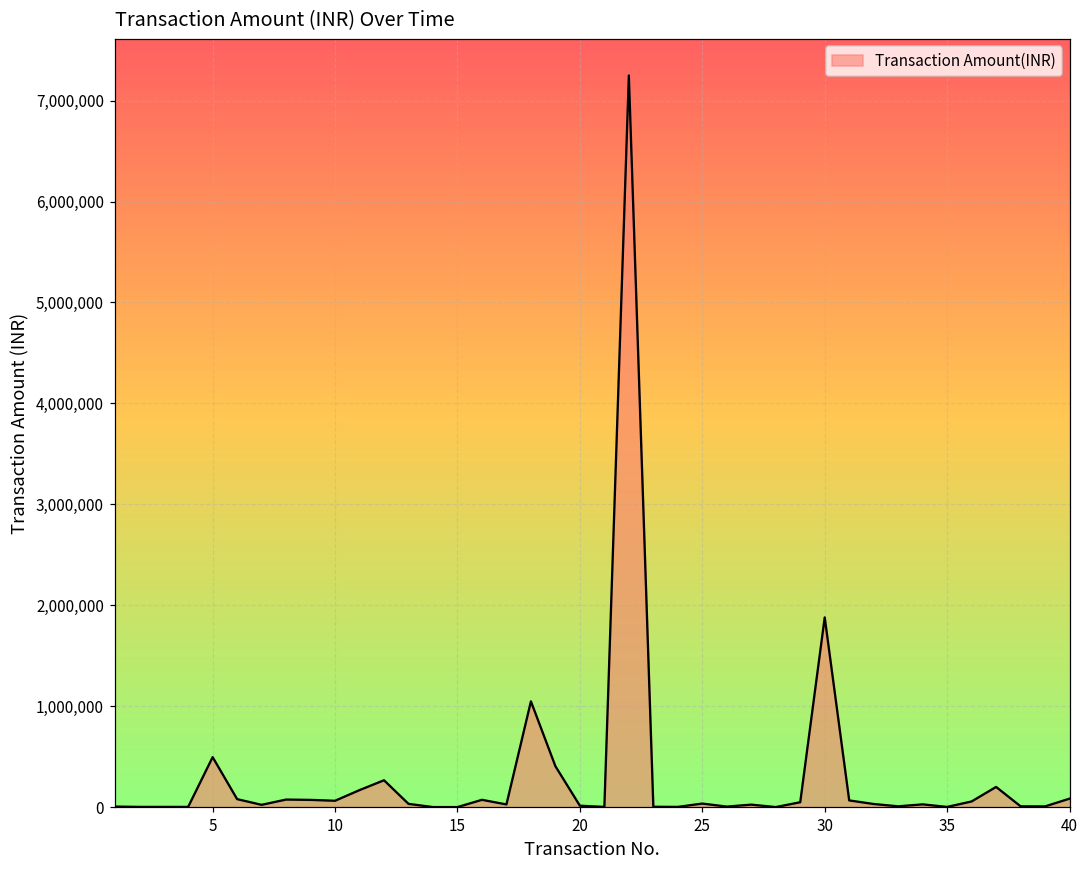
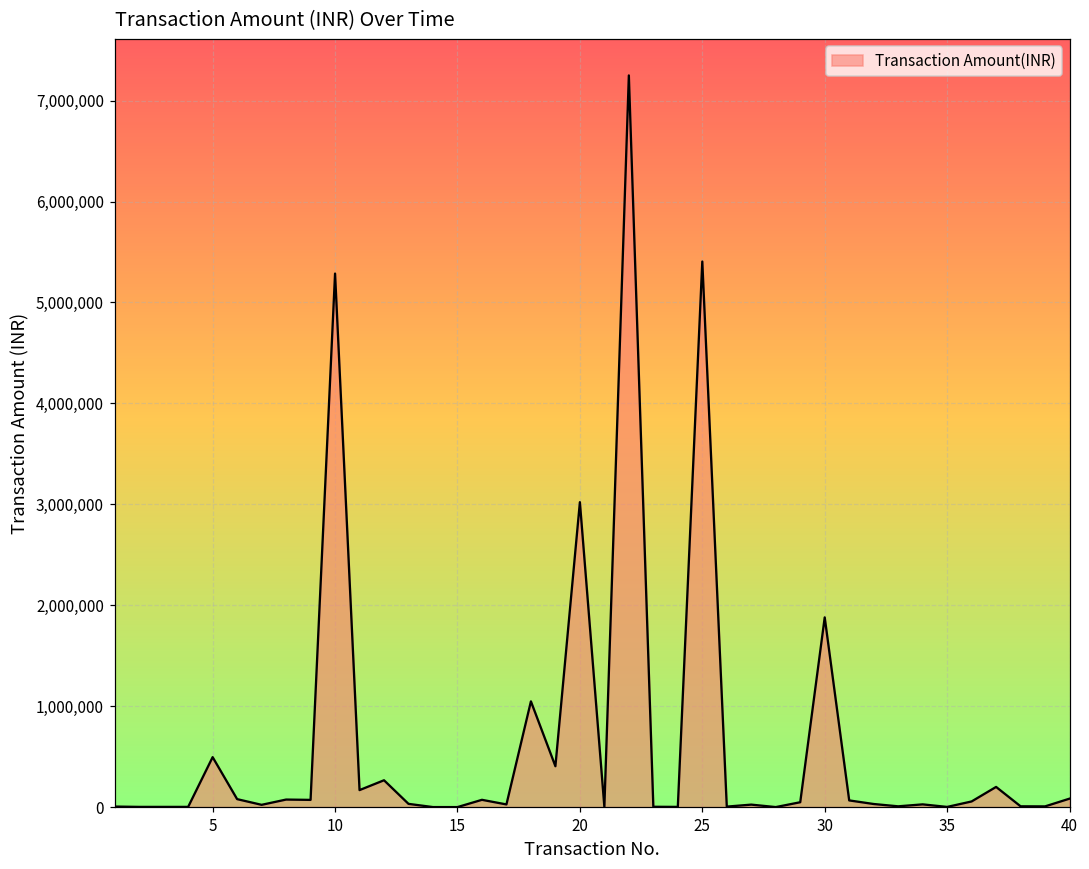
10: 100,000 -> 5,300,000
20: 0 -> 3,000,000
25: 0 -> 5,400,000
